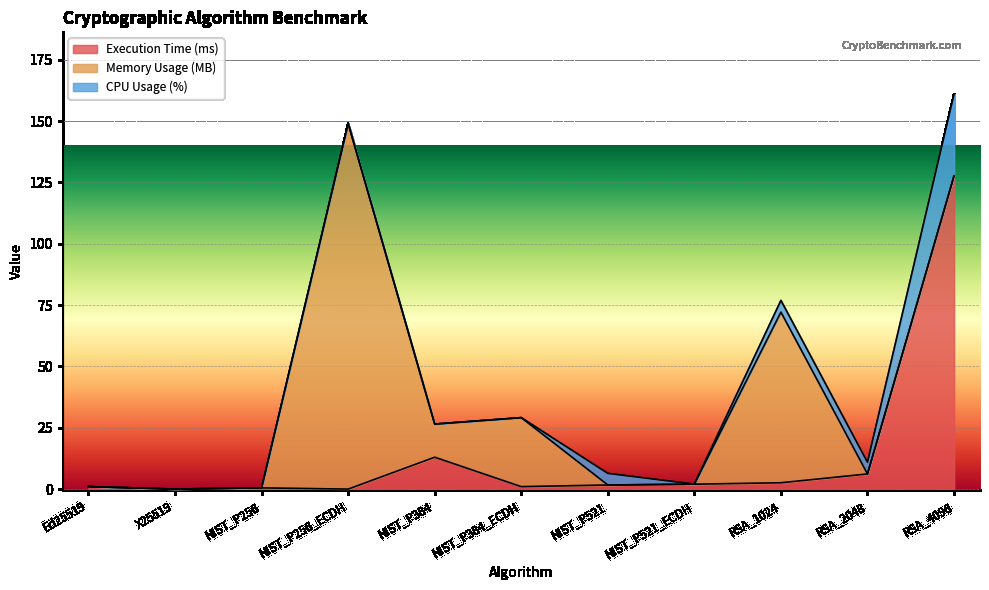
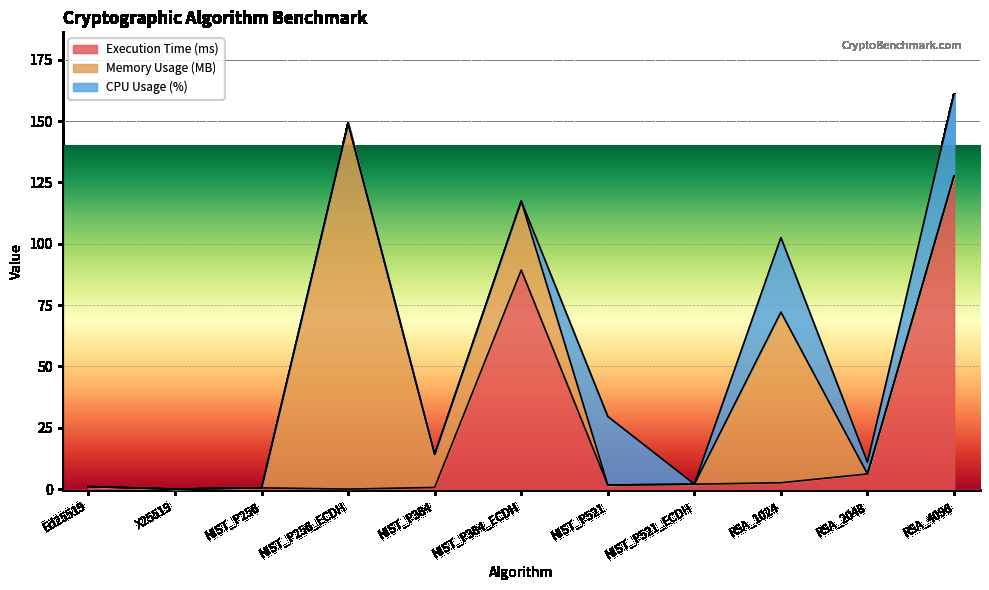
Execution Time (ms), NIST_P384: 13 -> 1
Execution Time (ms), NIST_P384_ECDH: 1 -> 89
CPU Usage (%), NIST_P521: 5 -> 28
CPU Usage (%), RSA_1024: 5 -> 30
